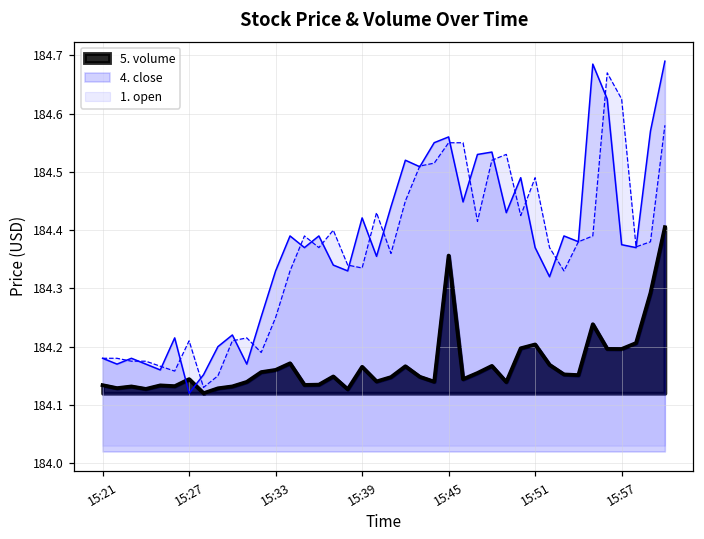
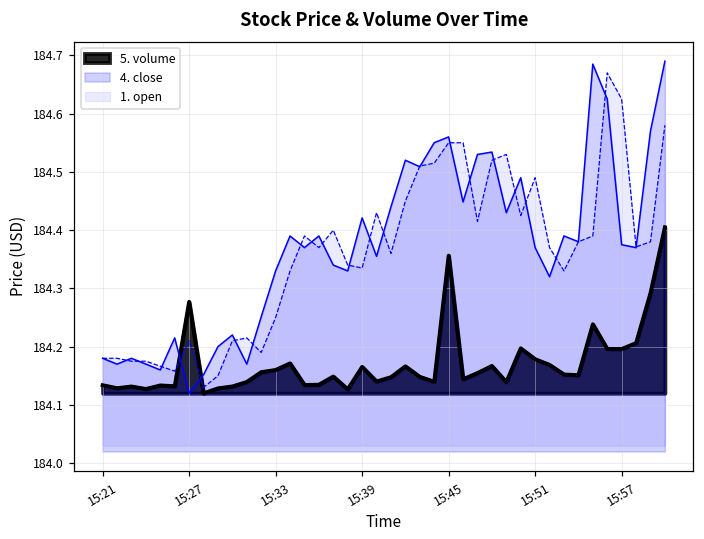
5. volume, 15:27: 184.14 -> 184.28
5. volume, 15:51: 184.20 -> 184.18
